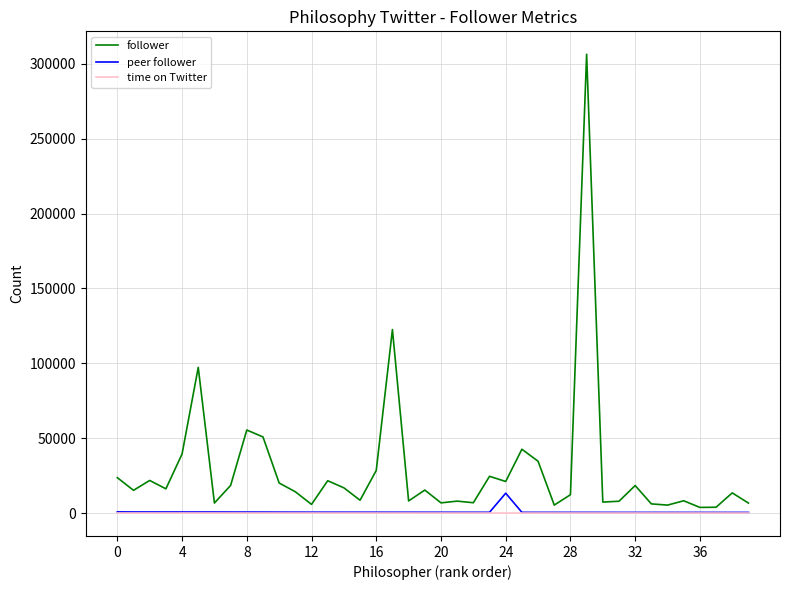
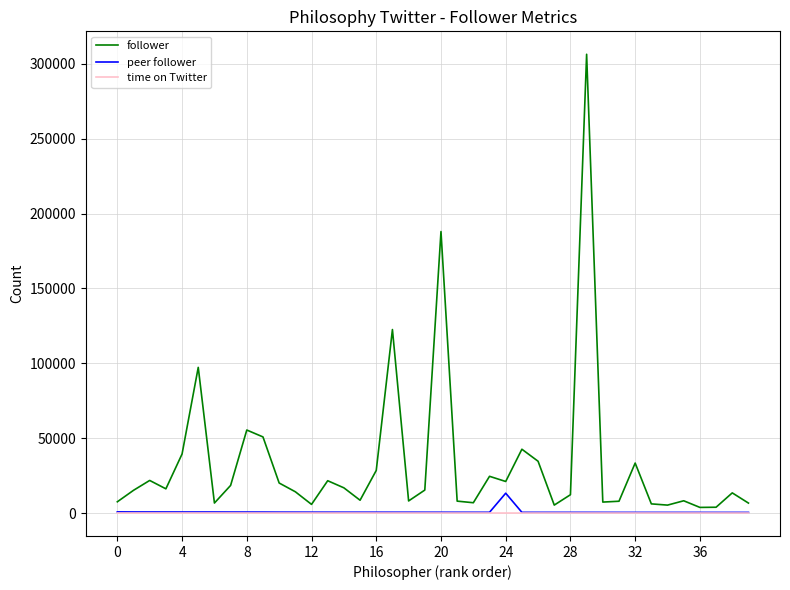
follower, 0: 24000 -> 8000
follower, 20: 7000 -> 188000
follower, 32: 18000 -> 33000
